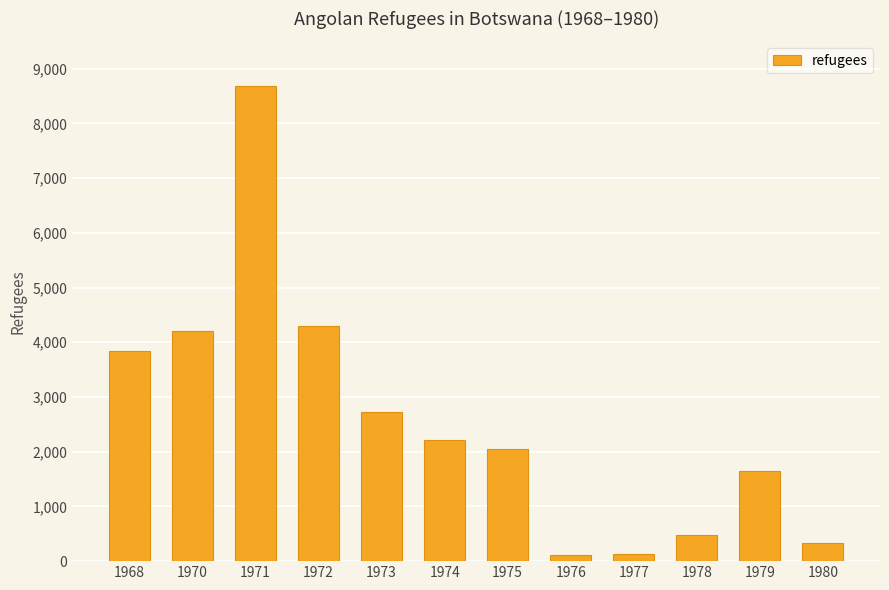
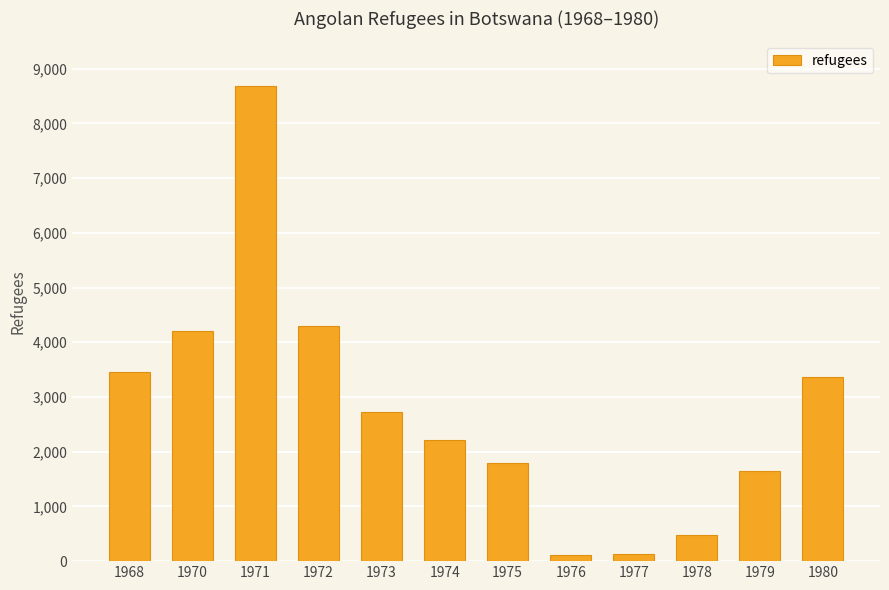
1968: 3,800 -> 3,500
1975: 2,100 -> 1,800
1980: 300 -> 3,400
